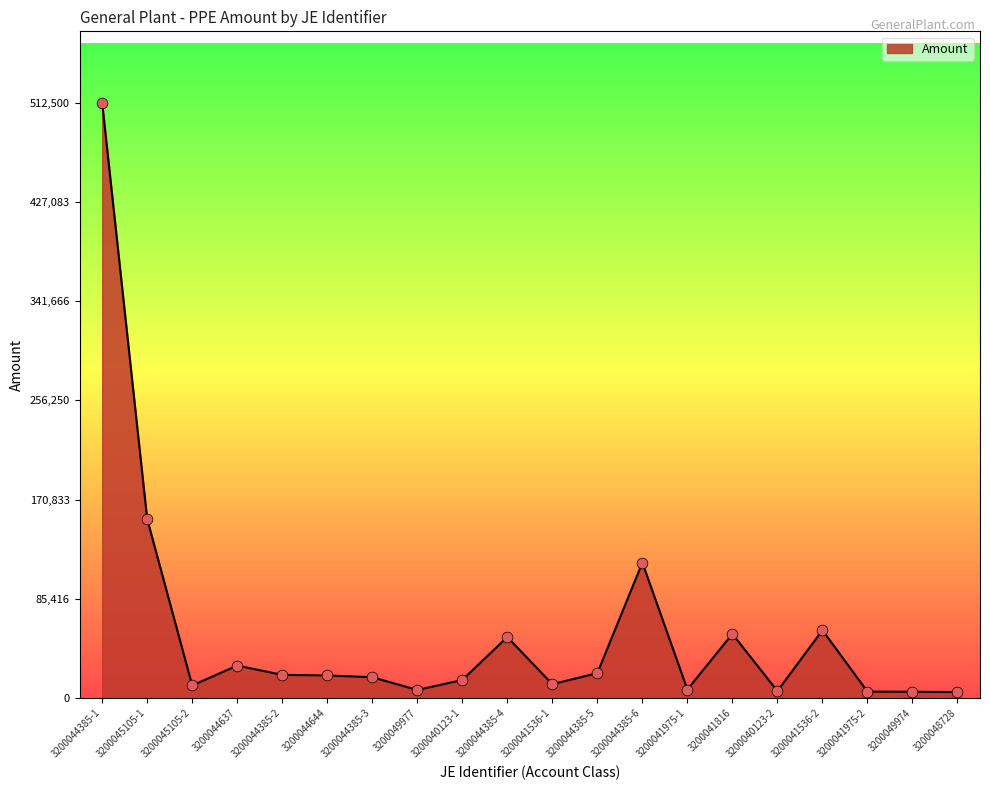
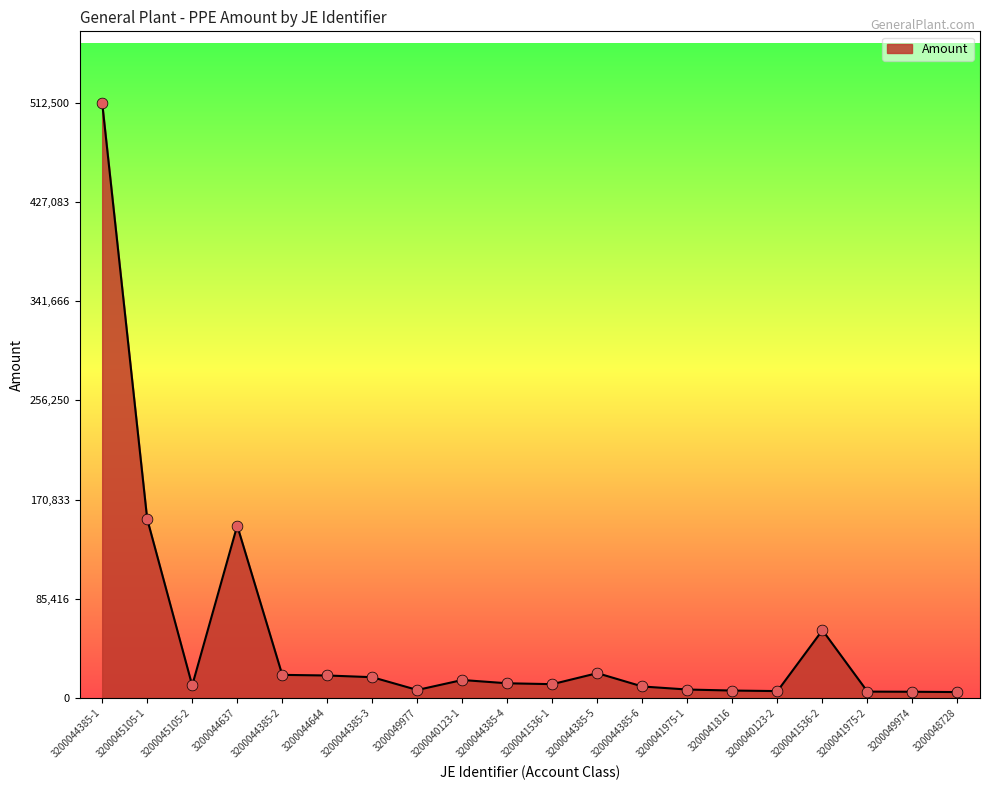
3200044637: 28,000 -> 148,000
3200044385-4: 53,000 -> 13,000
3200044385-6: 117,000 -> 10,000
3200041816: 55,000 -> 6,000
